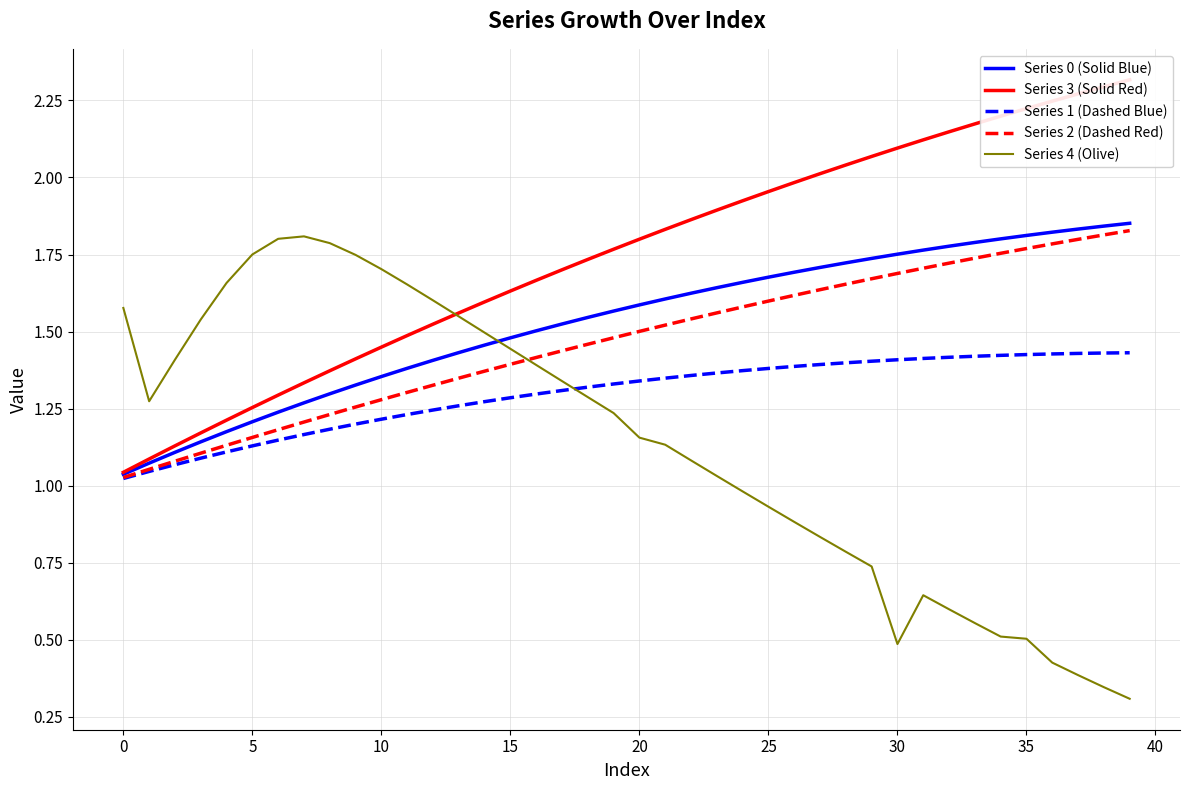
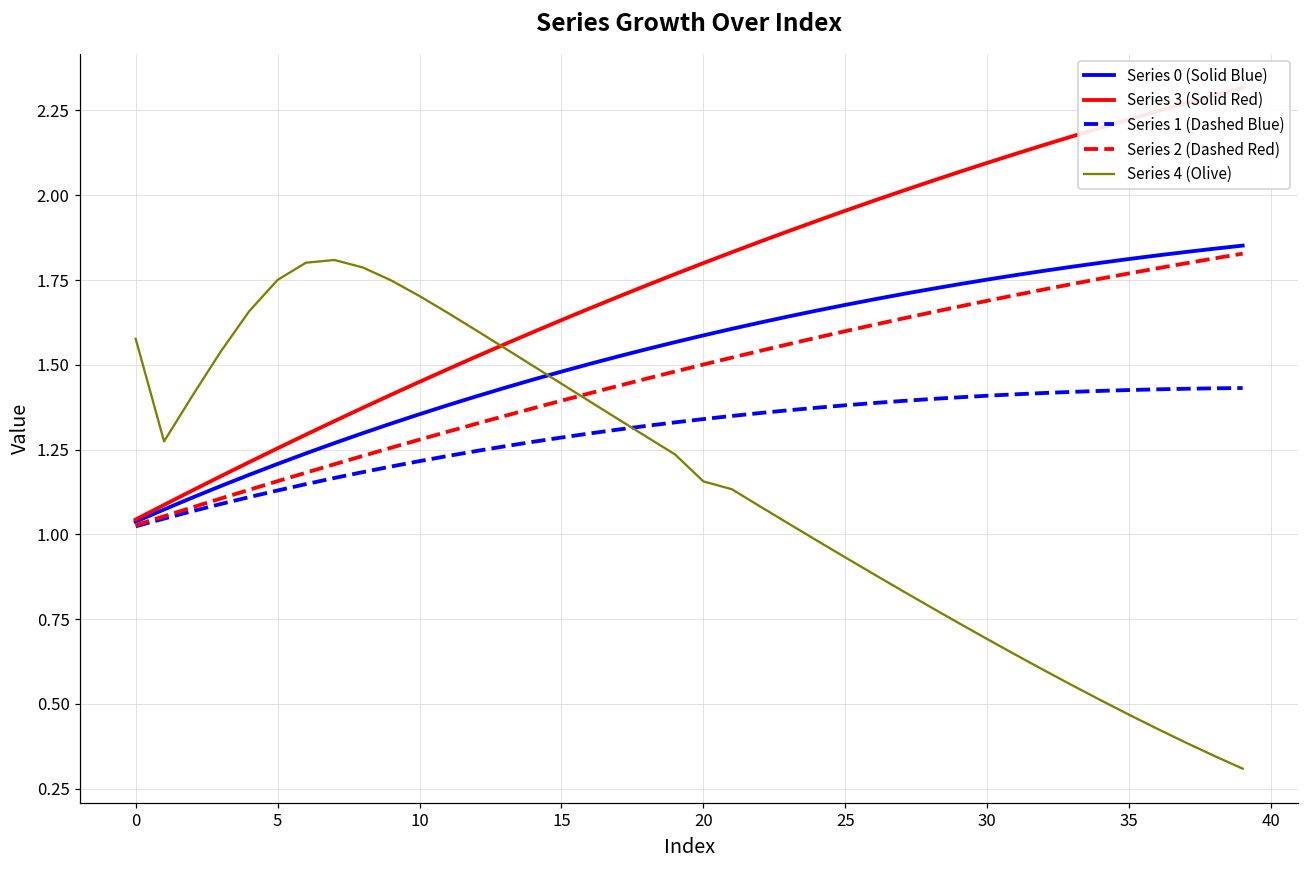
Series 4 (Olive), 30: 0.49 -> 0.69
Series 4 (Olive), 35: 0.50 -> 0.47
